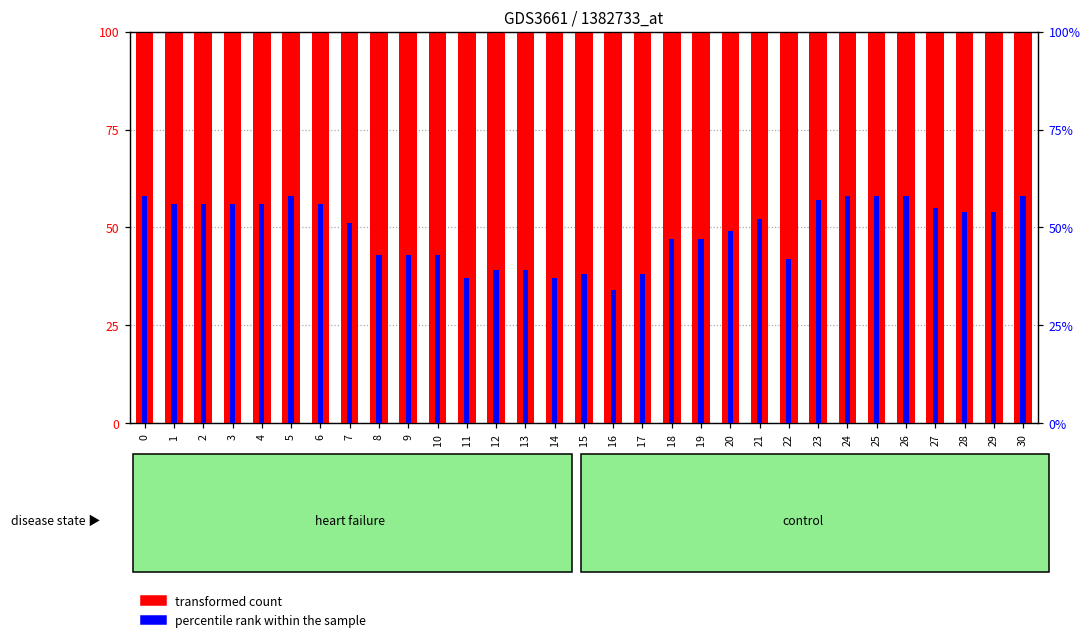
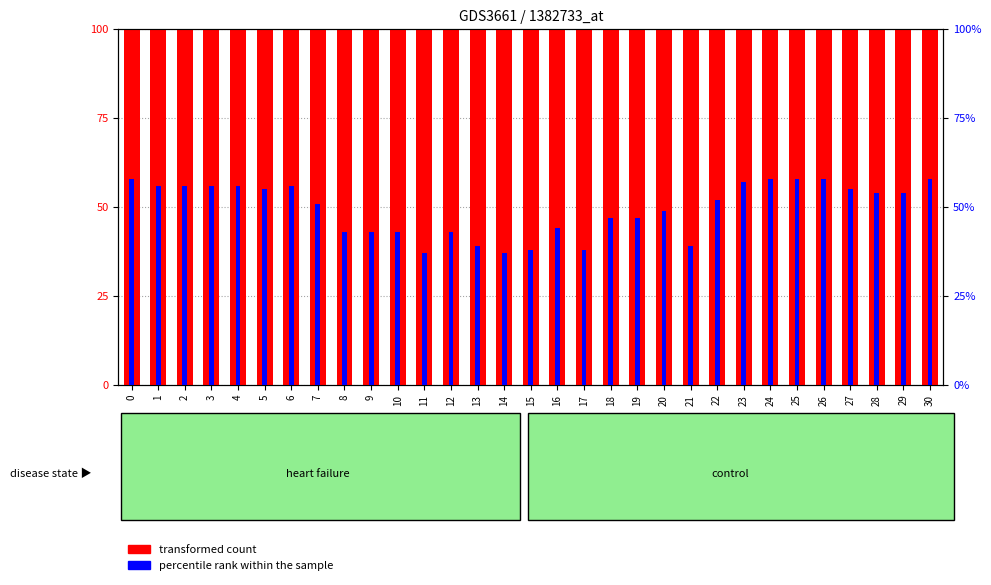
percentile rank within the sample, 5: 58% -> 55%
percentile rank within the sample, 12: 39% -> 43%
percentile rank within the sample, 16: 34% -> 44%
percentile rank within the sample, 21: 52% -> 39%
percentile rank within the sample, 22: 42% -> 52%
